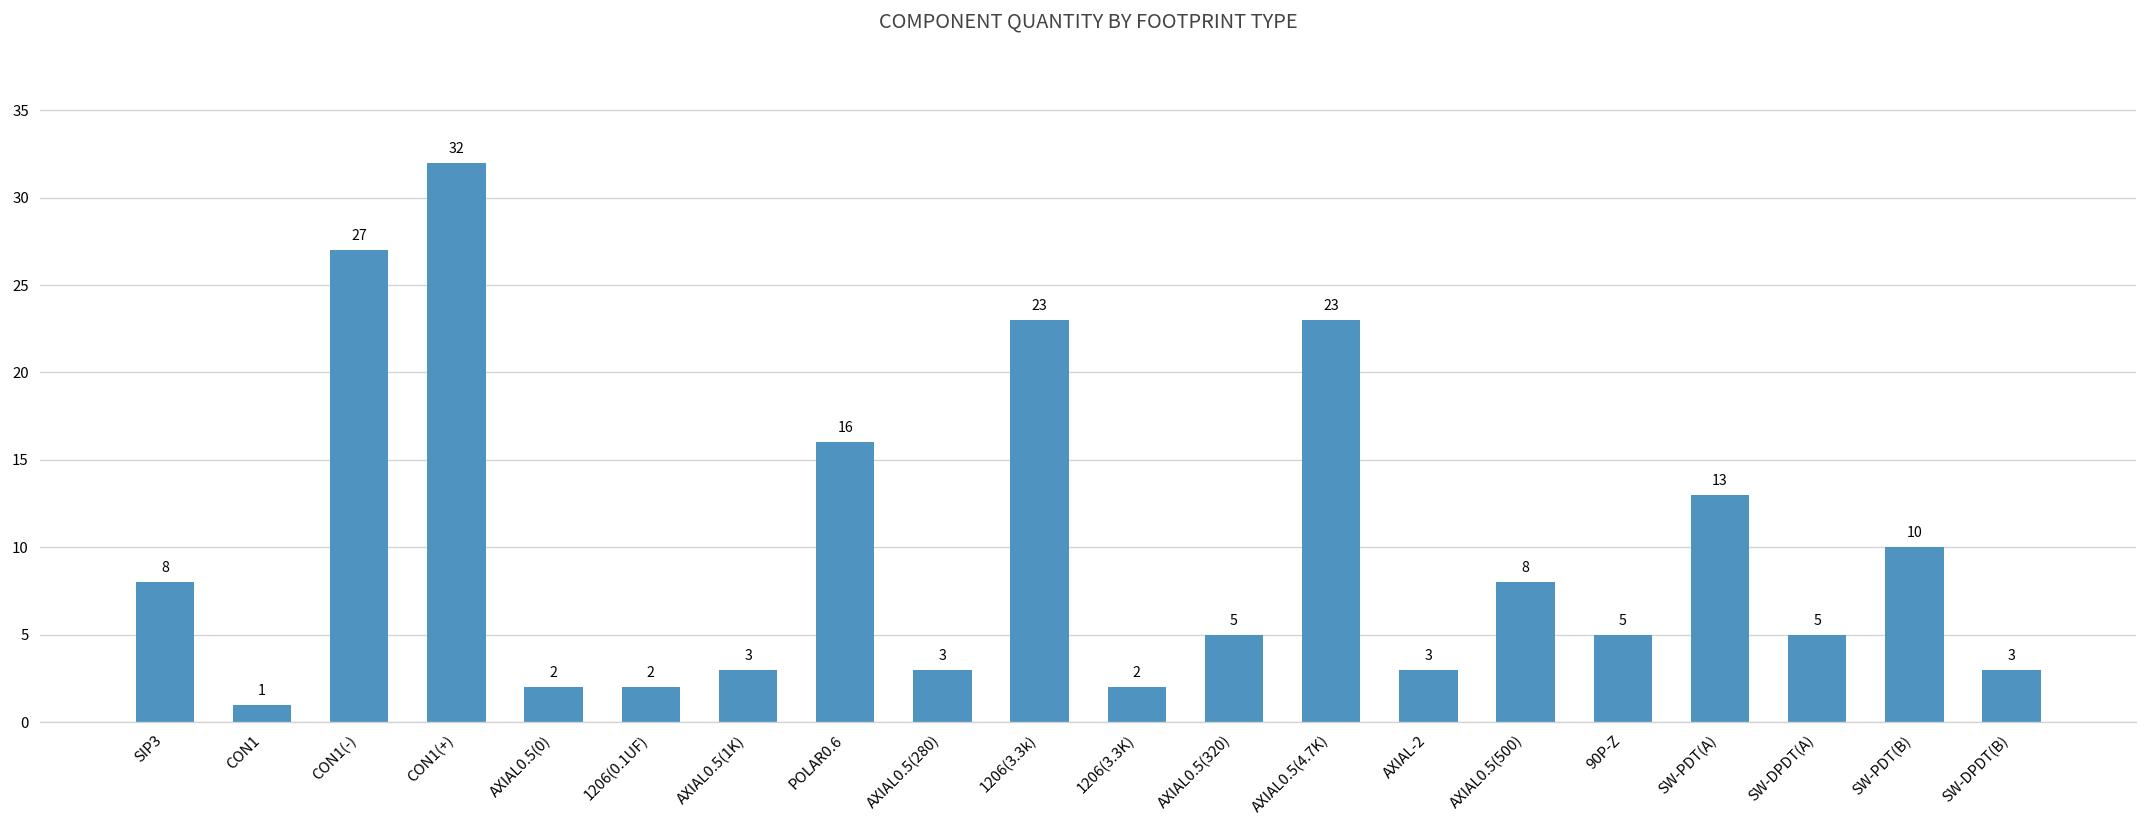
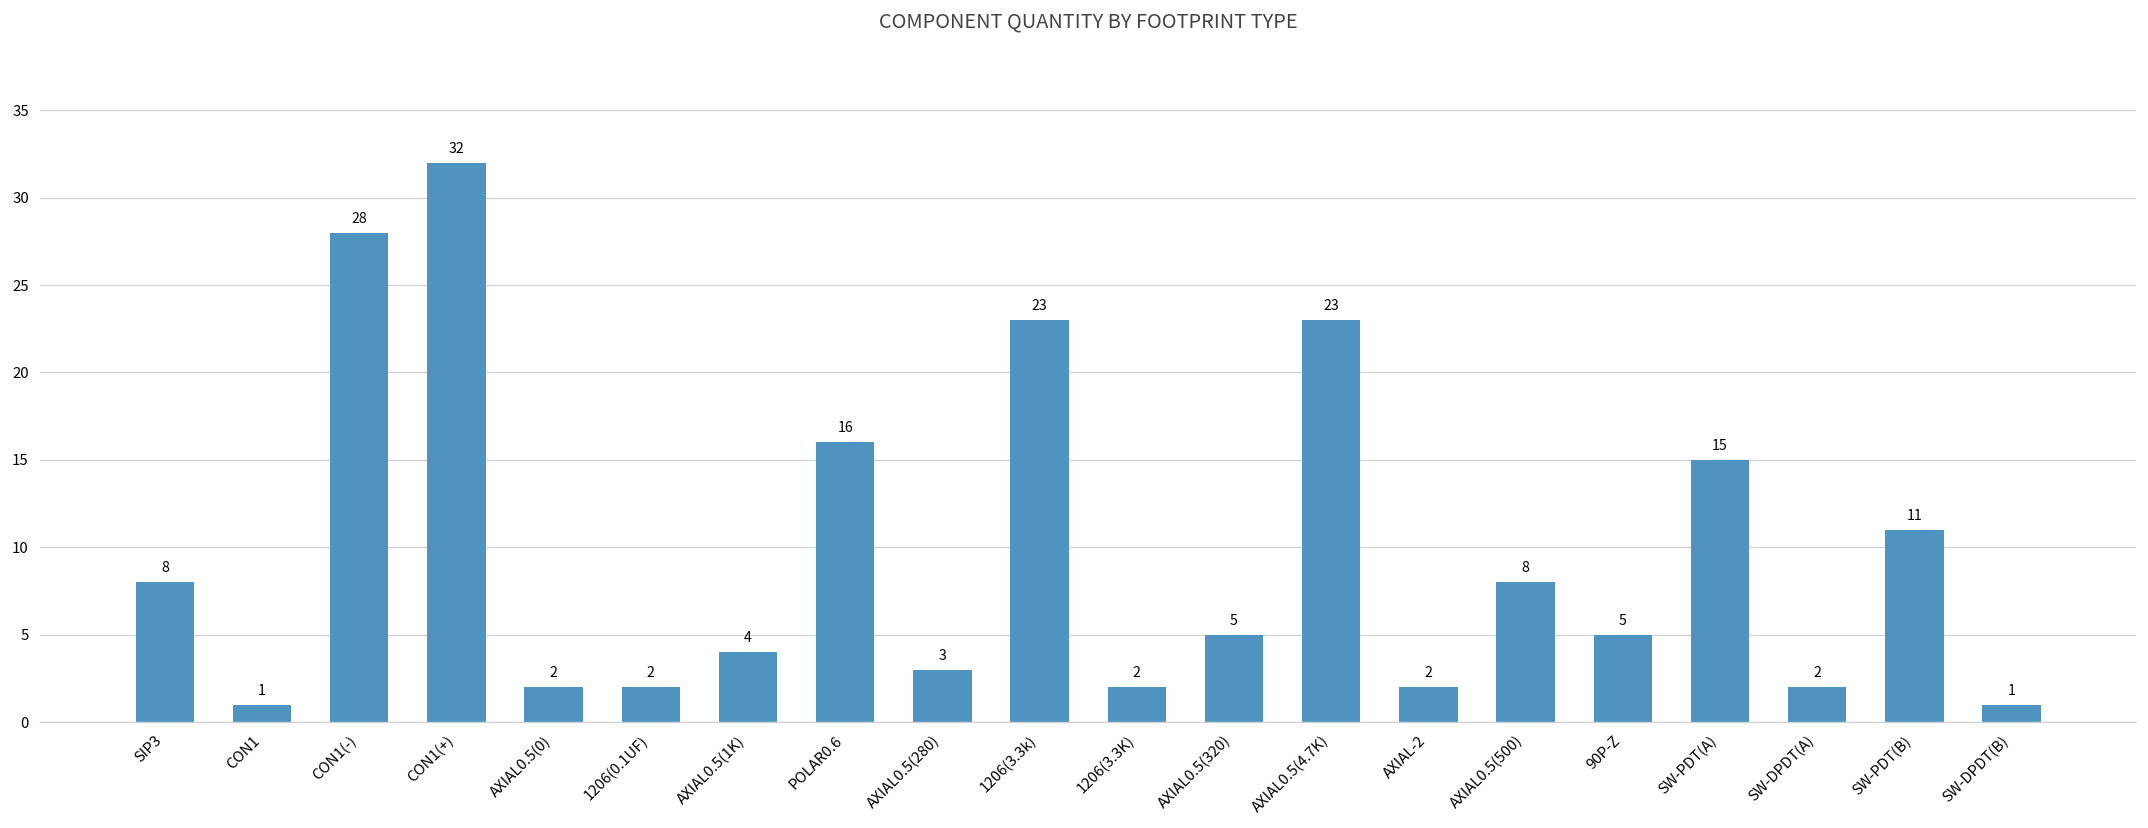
CON1(-): 27 -> 28
AXIAL0.5(1K): 3 -> 4
AXIAL-2: 3 -> 2
SW-PDT(A): 13 -> 15
SW-DPDT(A): 5 -> 2
SW-PDT(B): 10 -> 11
SW-DPDT(B): 3 -> 1
